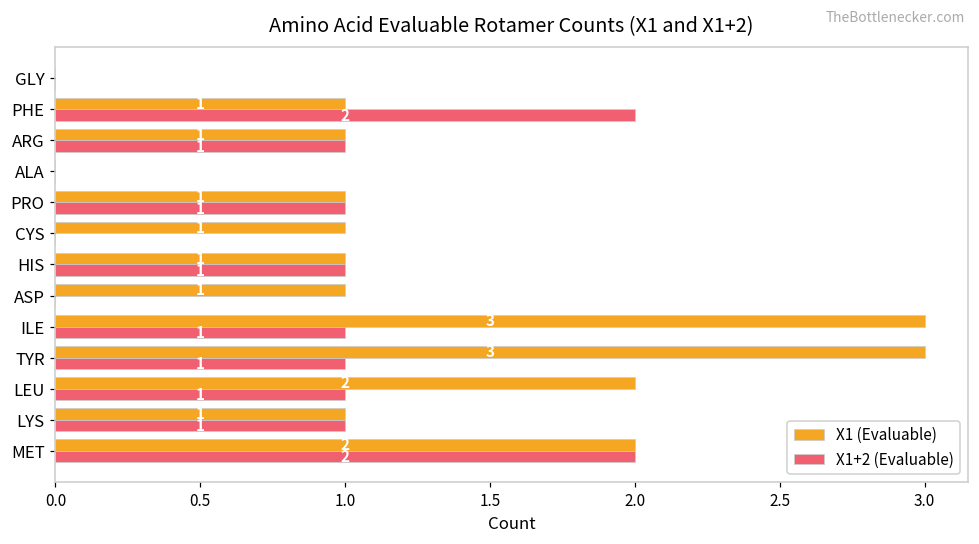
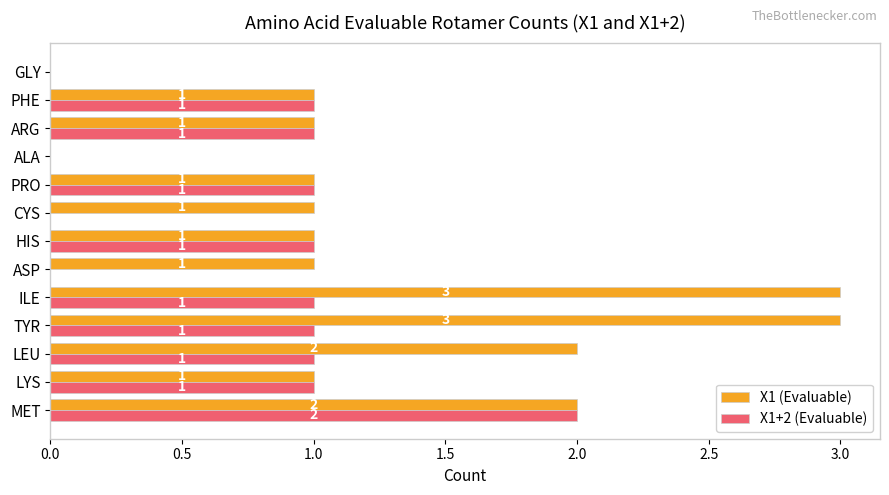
X1+2 (Evaluable), PHE: 2 -> 1
